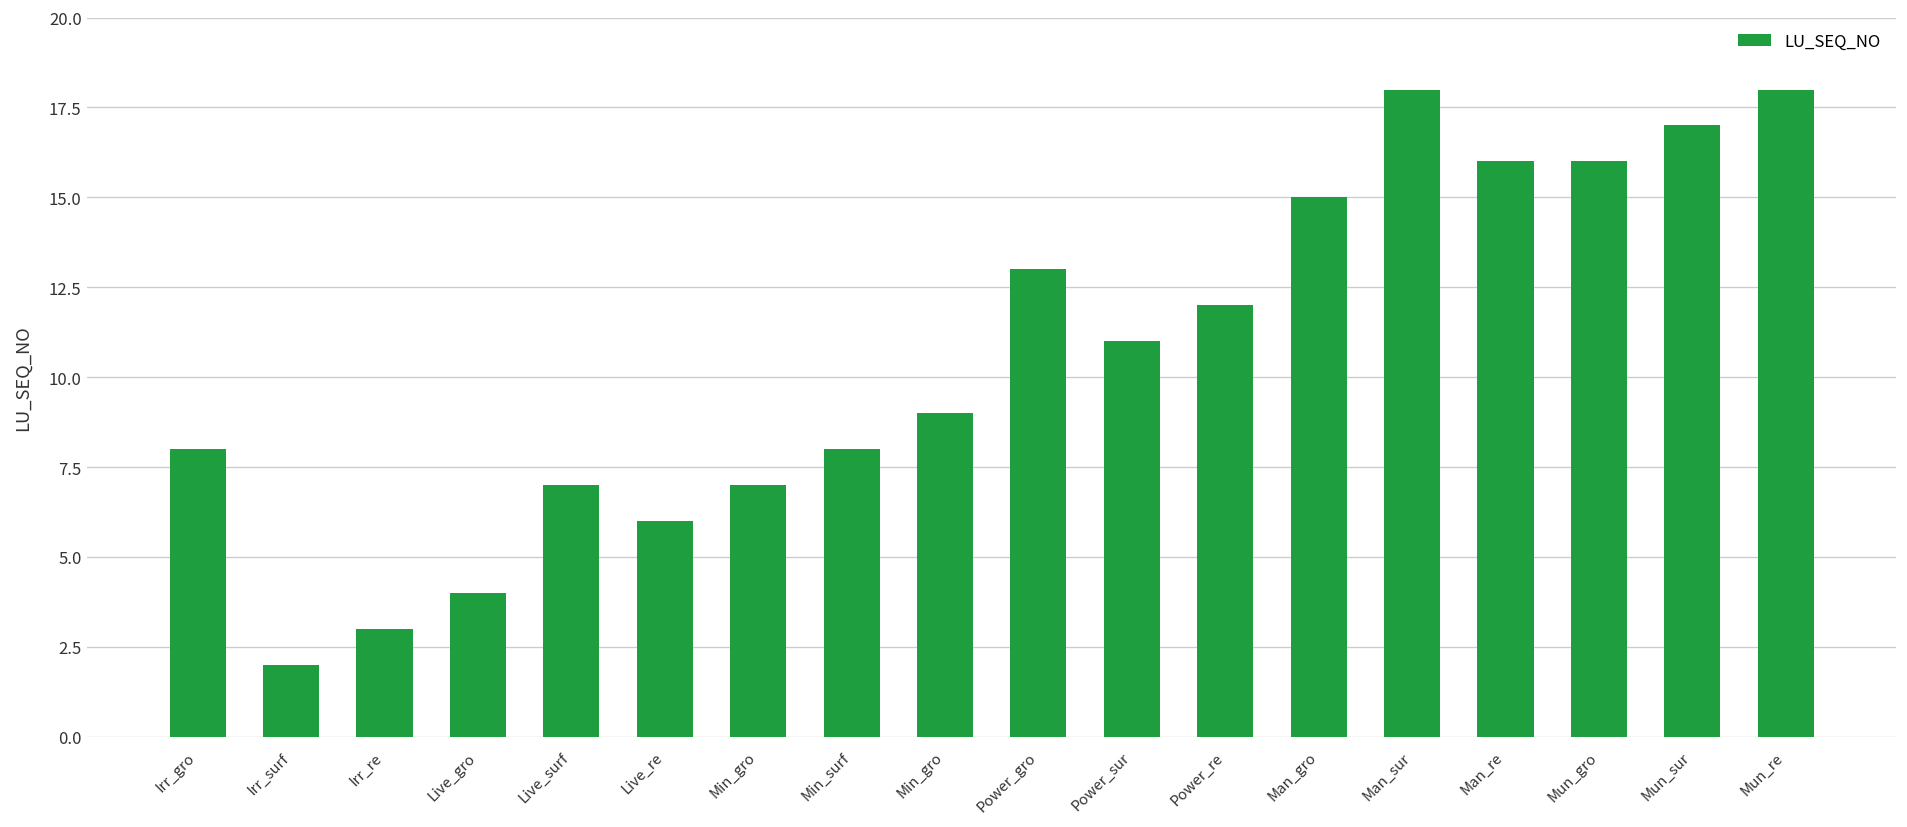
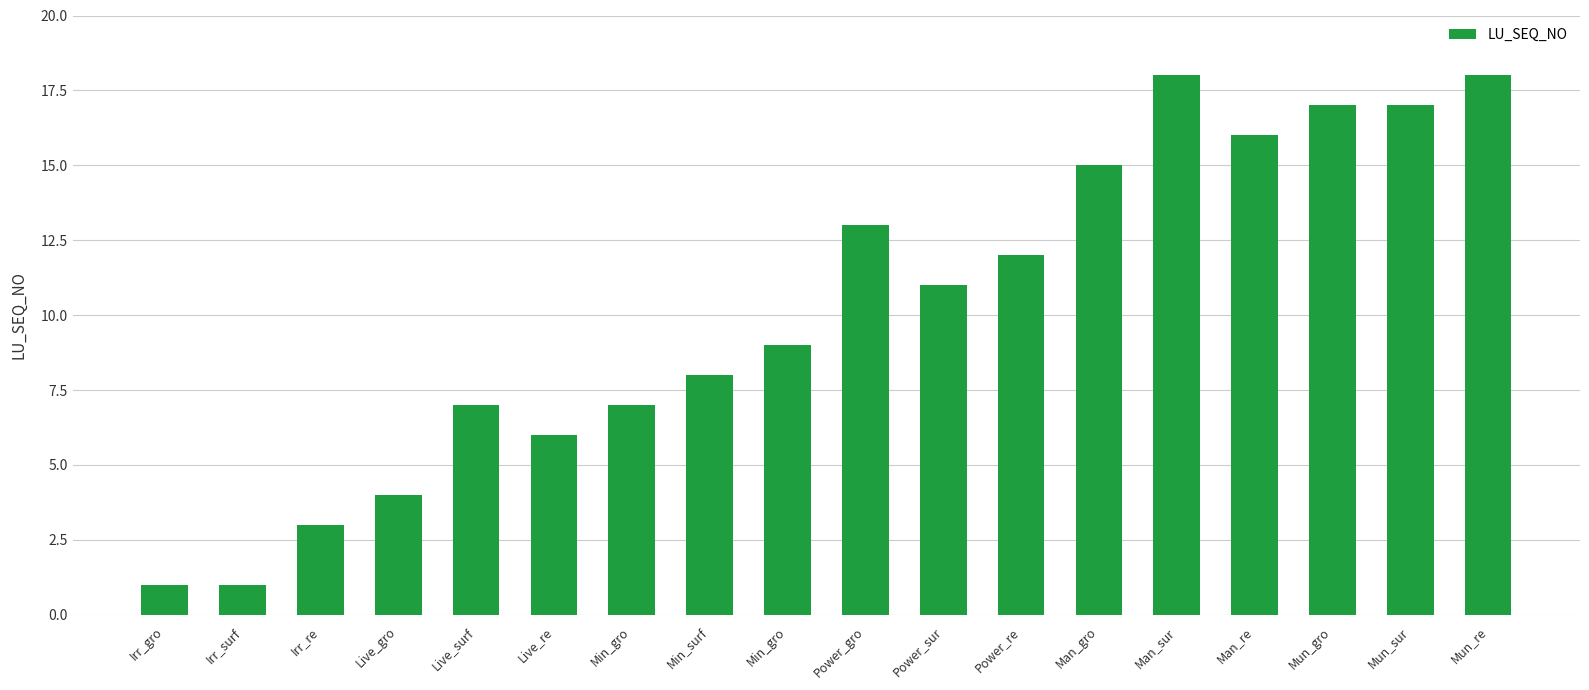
Irr_gro: 8 -> 1
Irr_surf: 2 -> 1
Mun_gro: 16 -> 17
